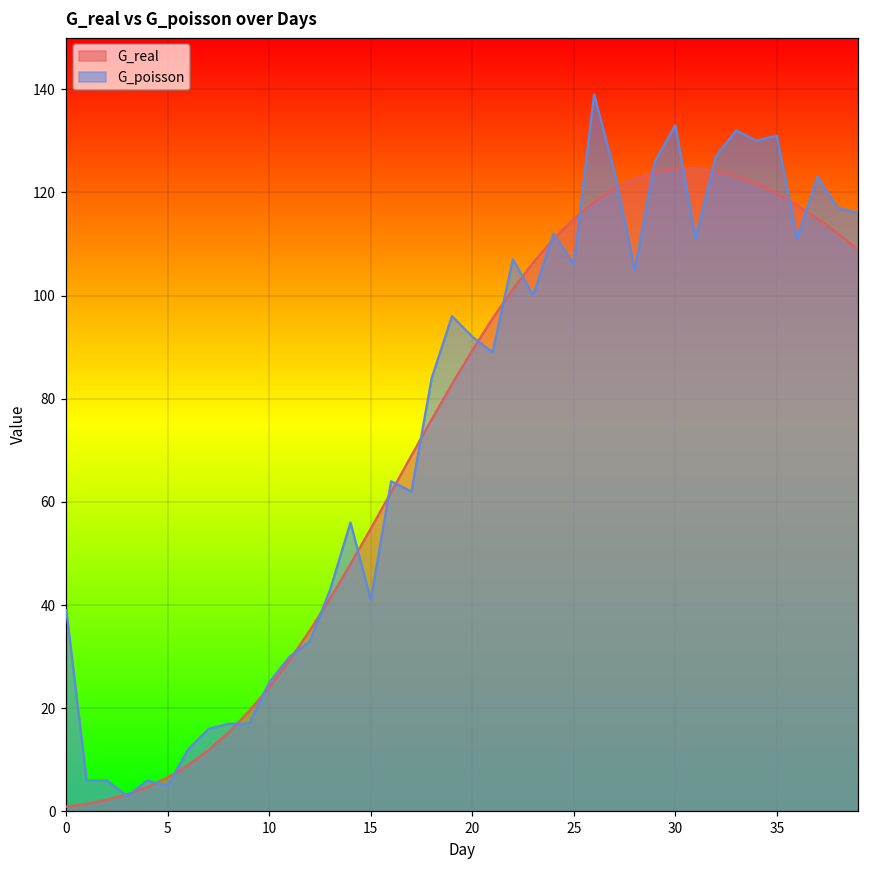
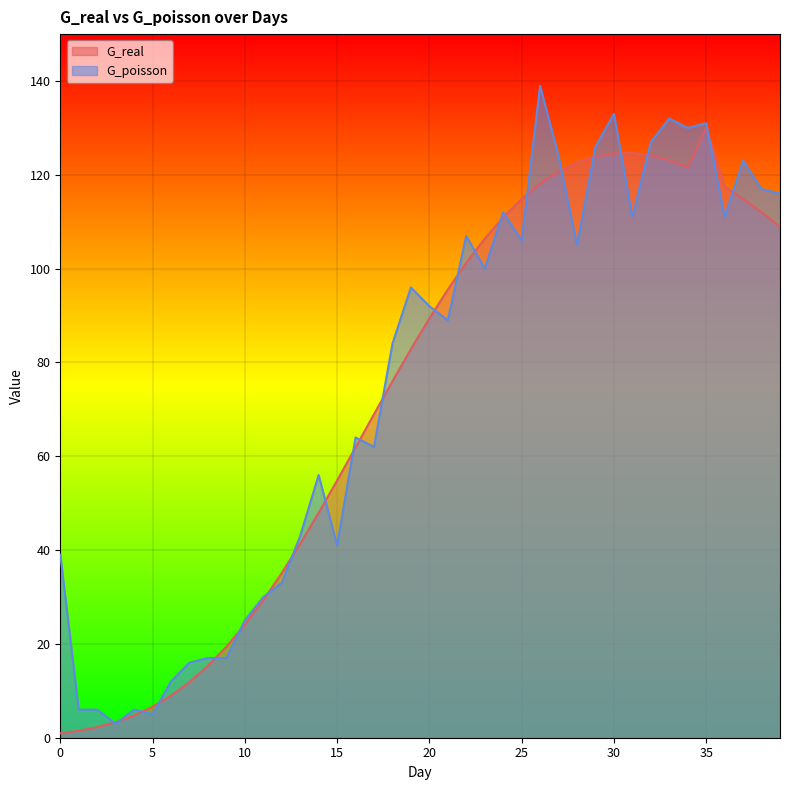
G_real, 35: 120 -> 130
